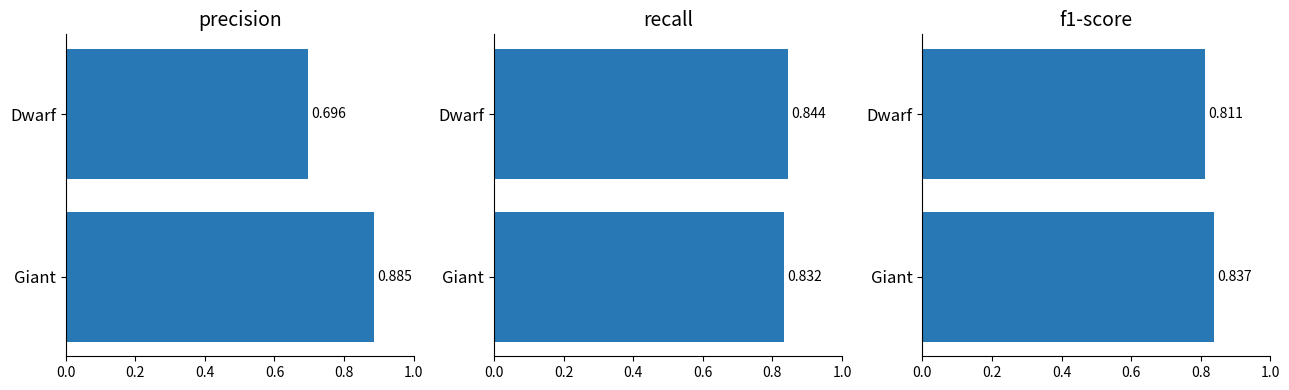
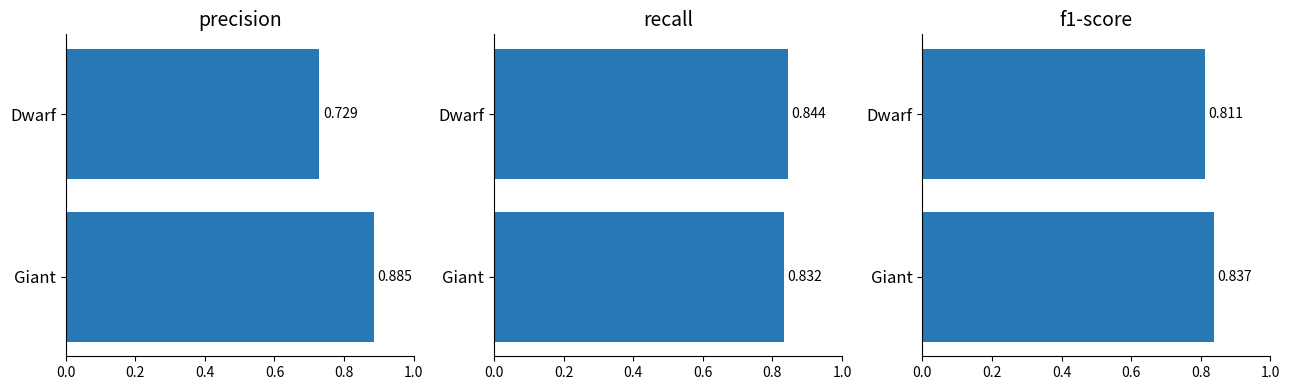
precision, Dwarf: 0.696 -> 0.729
